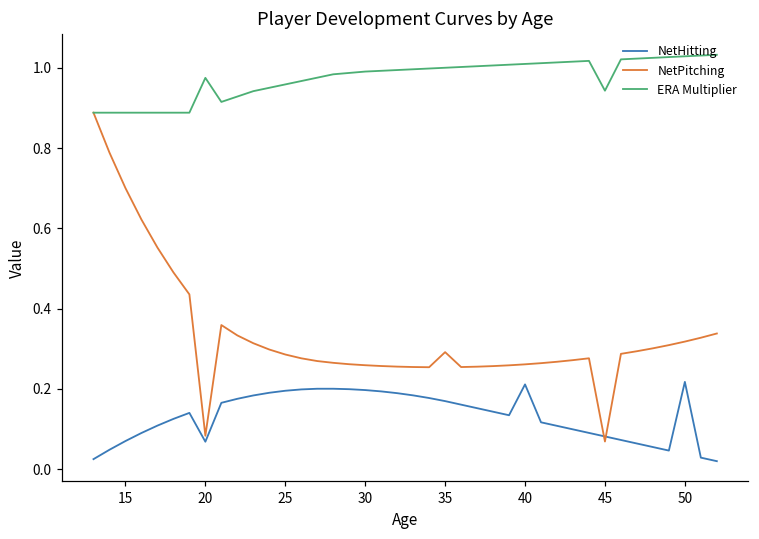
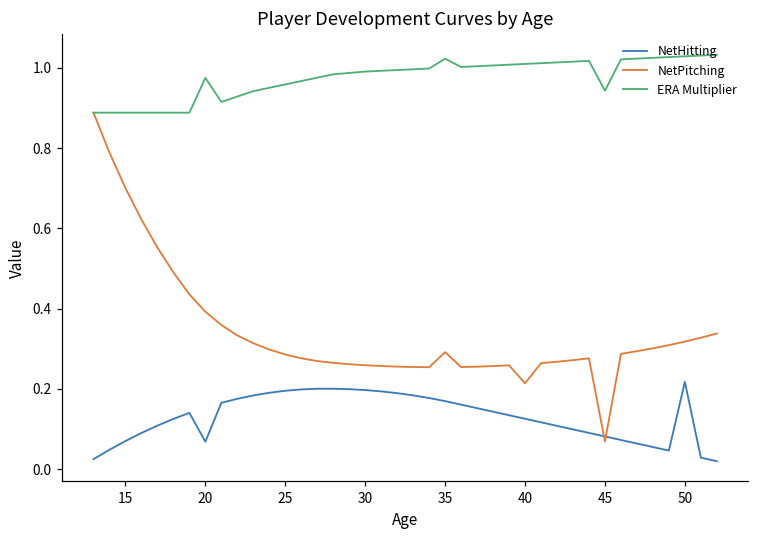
NetPitching, 20: 0.08 -> 0.39
ERA Multiplier, 35: 1.00 -> 1.02
NetHitting, 40: 0.21 -> 0.13
NetPitching, 40: 0.26 -> 0.21
